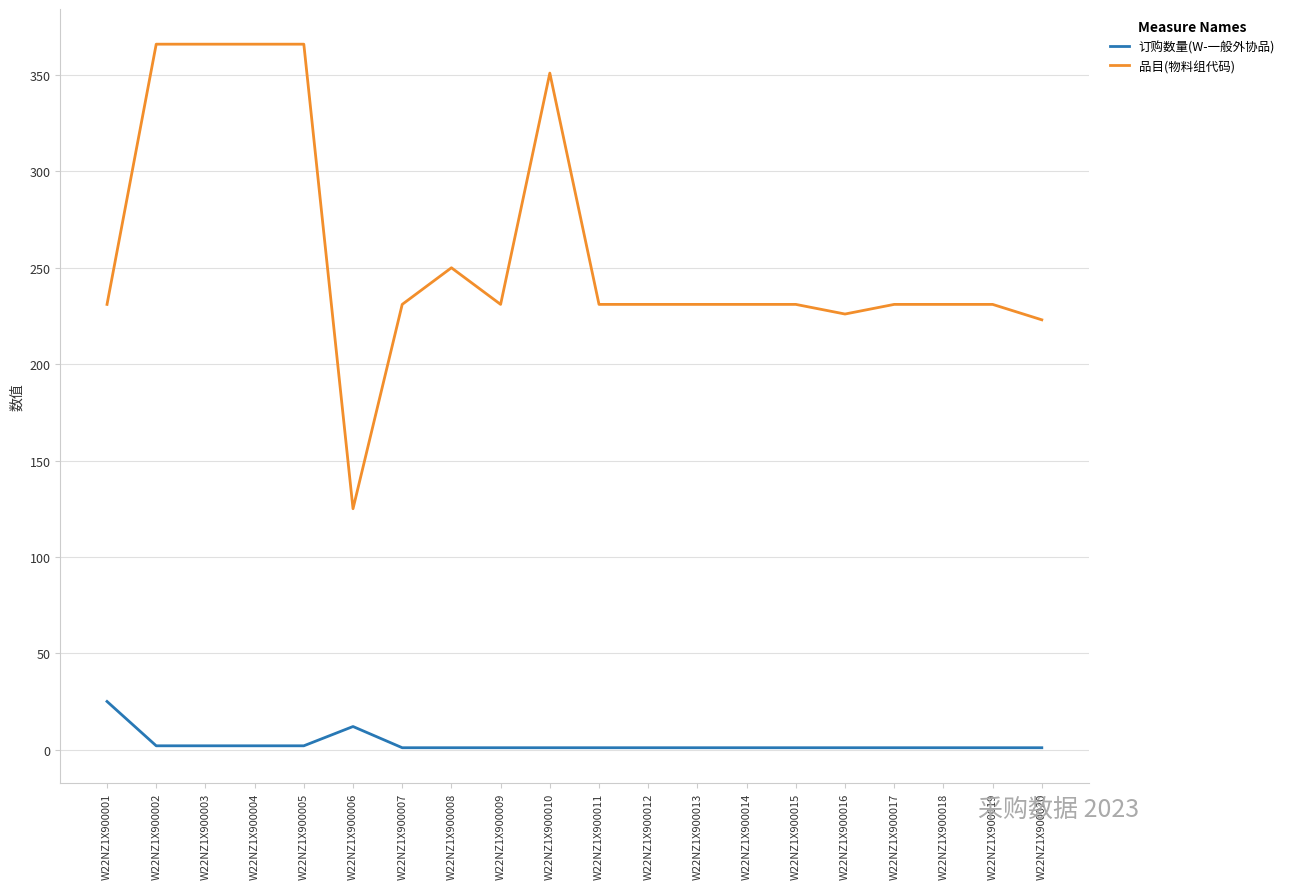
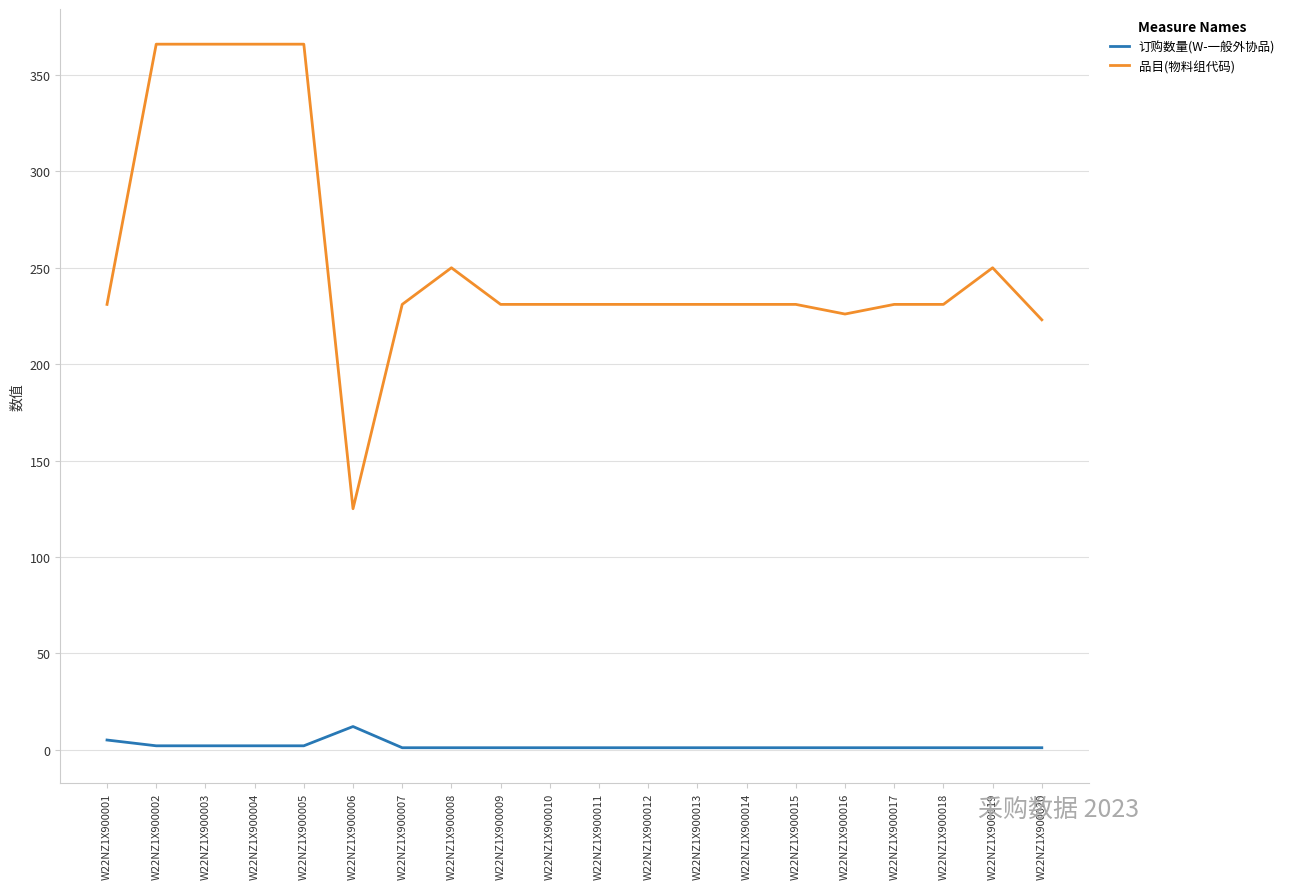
订购数量(W-一般外协品), W22NZ1X900001: 25 -> 5
品目(物料组代码), W22NZ1X900010: 351 -> 231
品目(物料组代码), W22NZ1X900019: 231 -> 250
